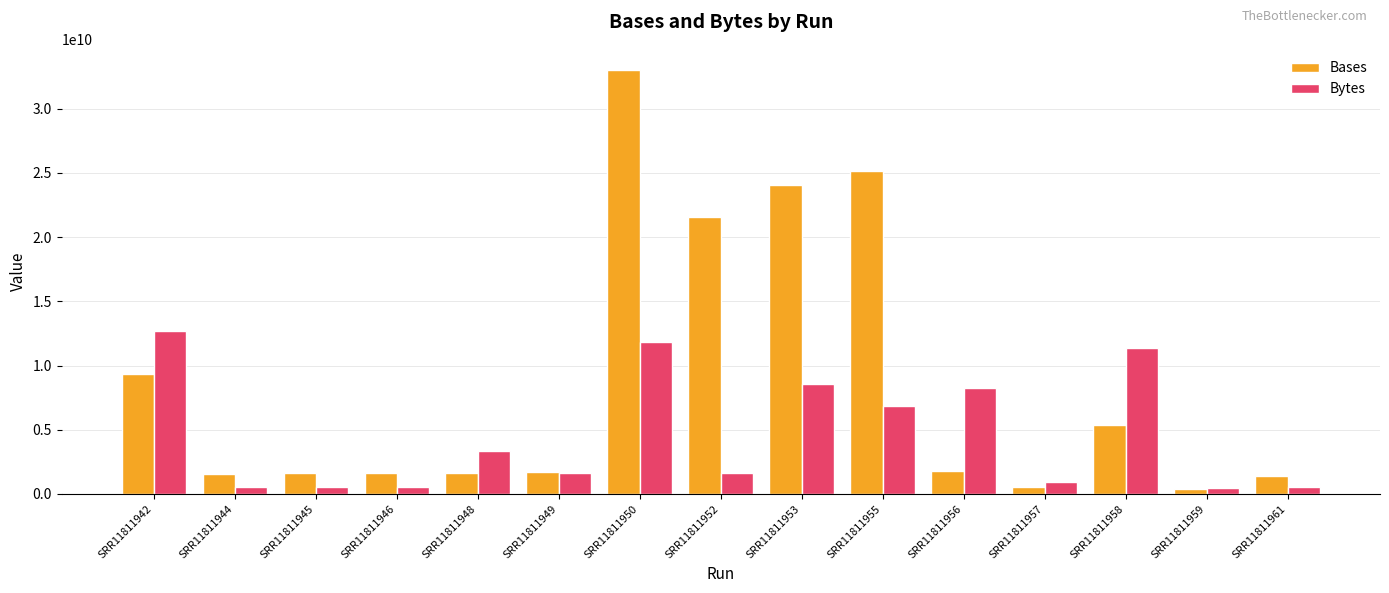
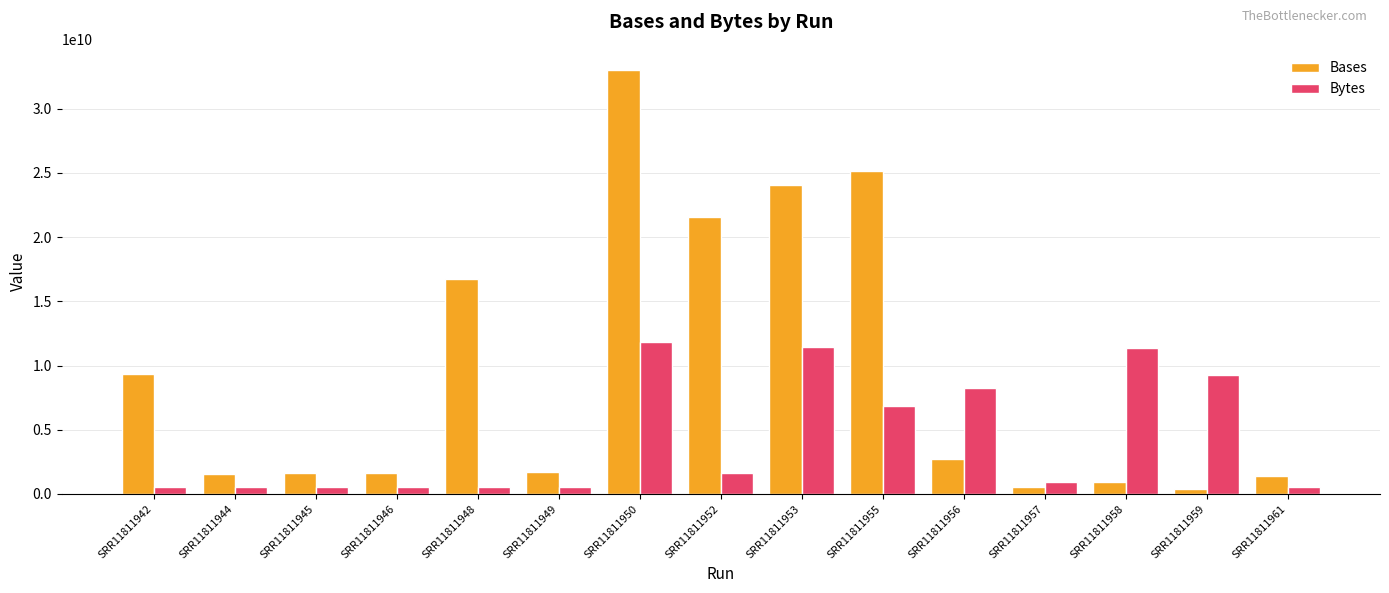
Bytes, SRR11811942: 12700000000 -> 500000000
Bases, SRR11811948: 1700000000 -> 16700000000
Bytes, SRR11811948: 3300000000 -> 600000000
Bytes, SRR11811949: 1600000000 -> 600000000
Bytes, SRR11811953: 8600000000 -> 11400000000
Bases, SRR11811956: 1800000000 -> 2800000000
Bases, SRR11811958: 5300000000 -> 900000000
Bytes, SRR11811959: 400000000 -> 9300000000
